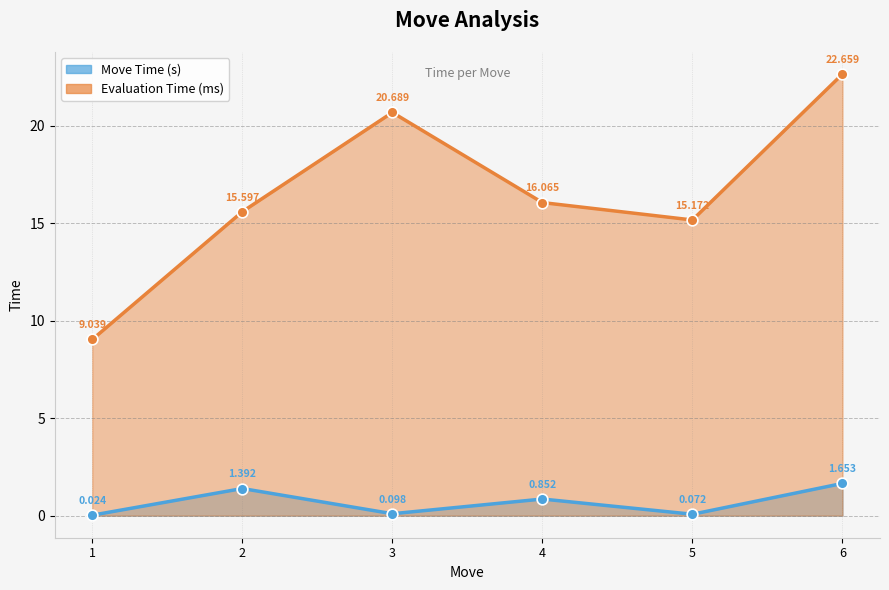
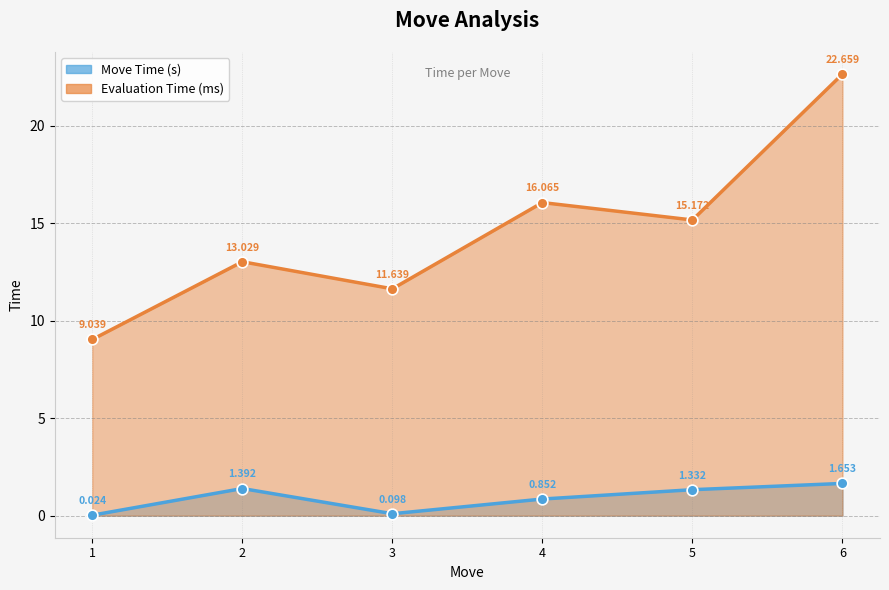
Evaluation Time (ms), 2: 15.597 -> 13.029
Evaluation Time (ms), 3: 20.689 -> 11.639
Move Time (s), 5: 0.072 -> 1.332
